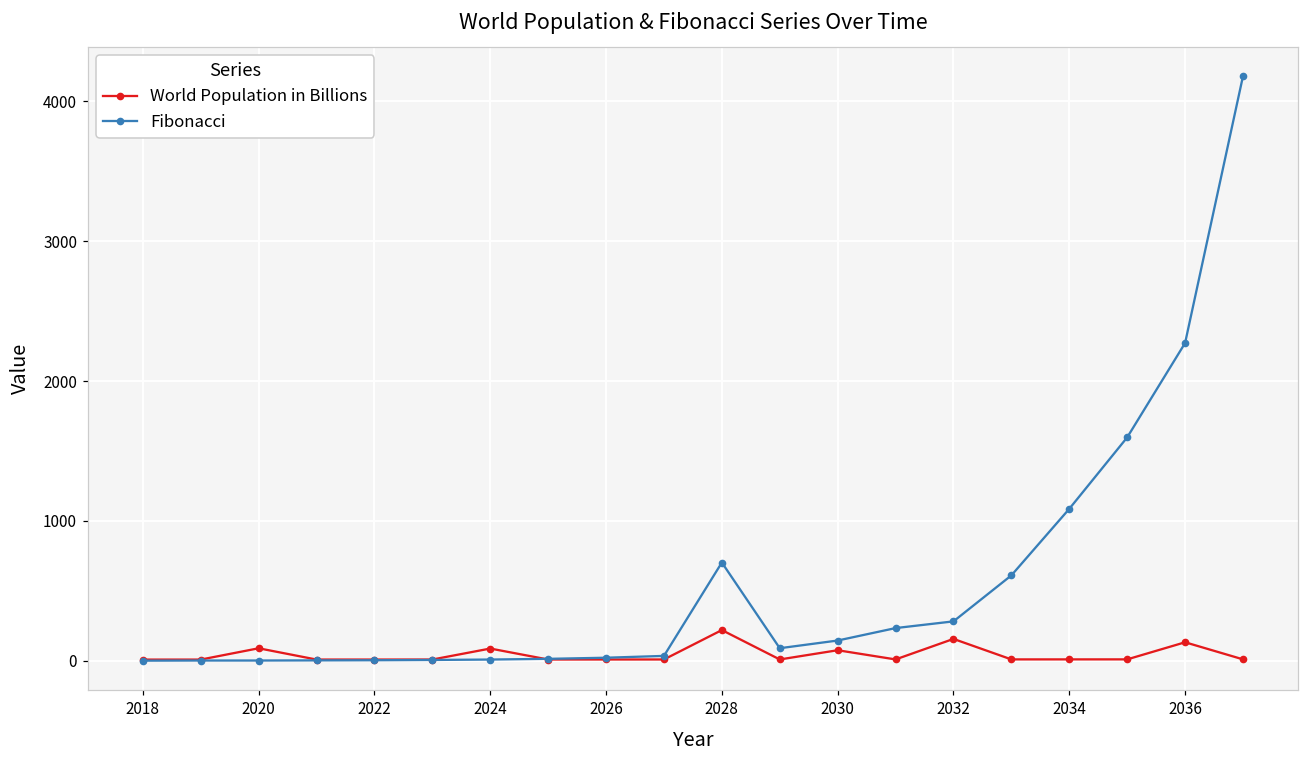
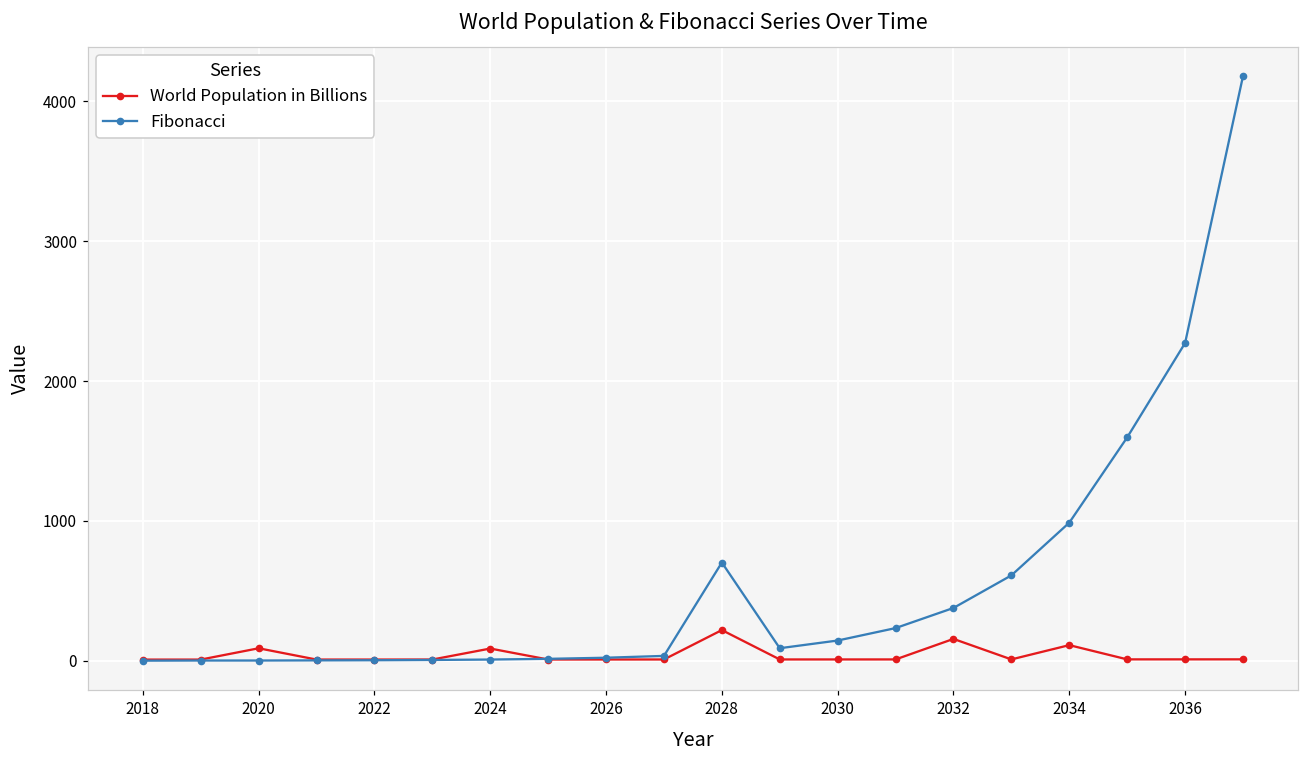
World Population in Billions, 2030: 70 -> 10
Fibonacci, 2032: 280 -> 380
World Population in Billions, 2034: 10 -> 110
Fibonacci, 2034: 1090 -> 990
World Population in Billions, 2036: 130 -> 10
